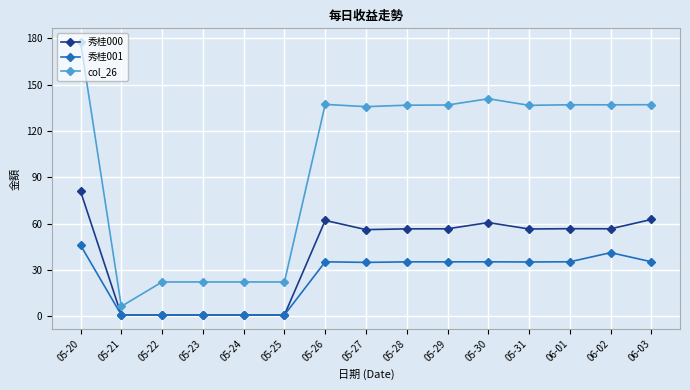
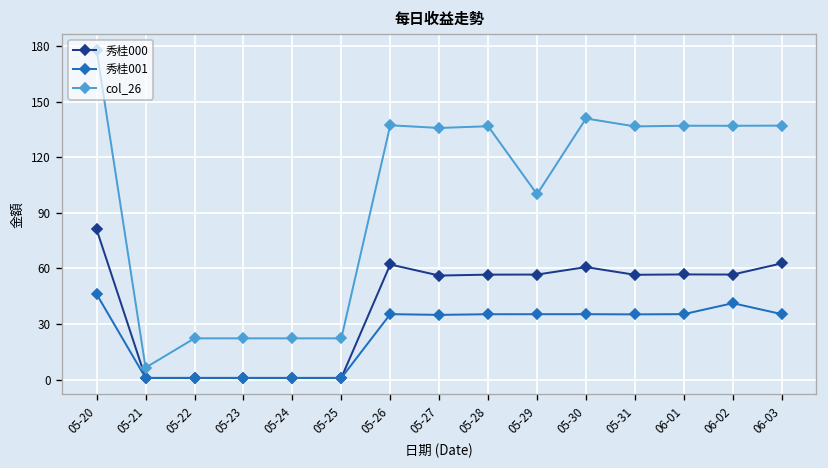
col_26, 05-29: 137 -> 100
